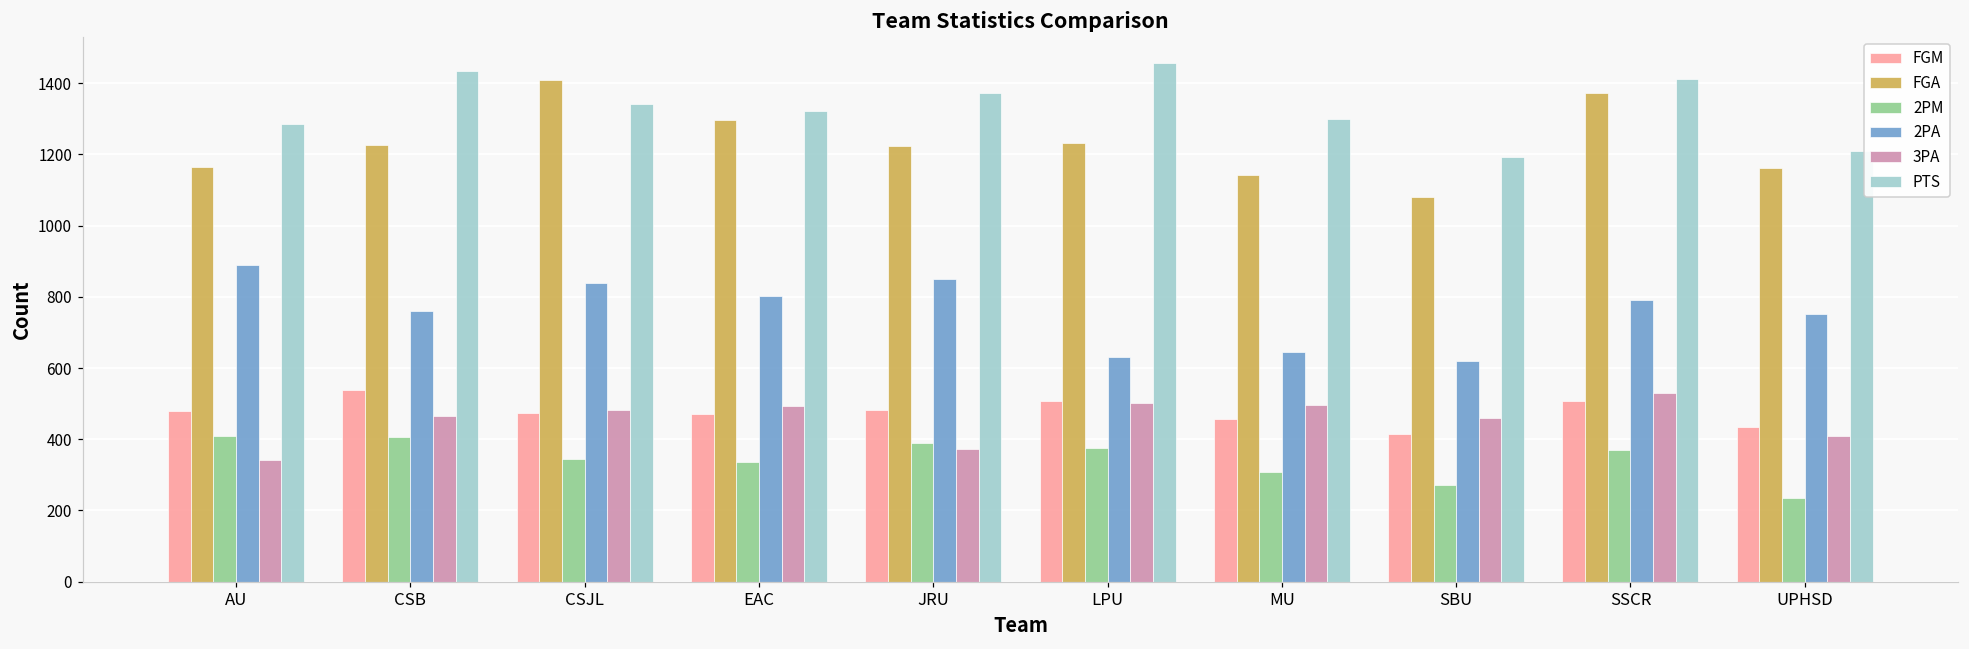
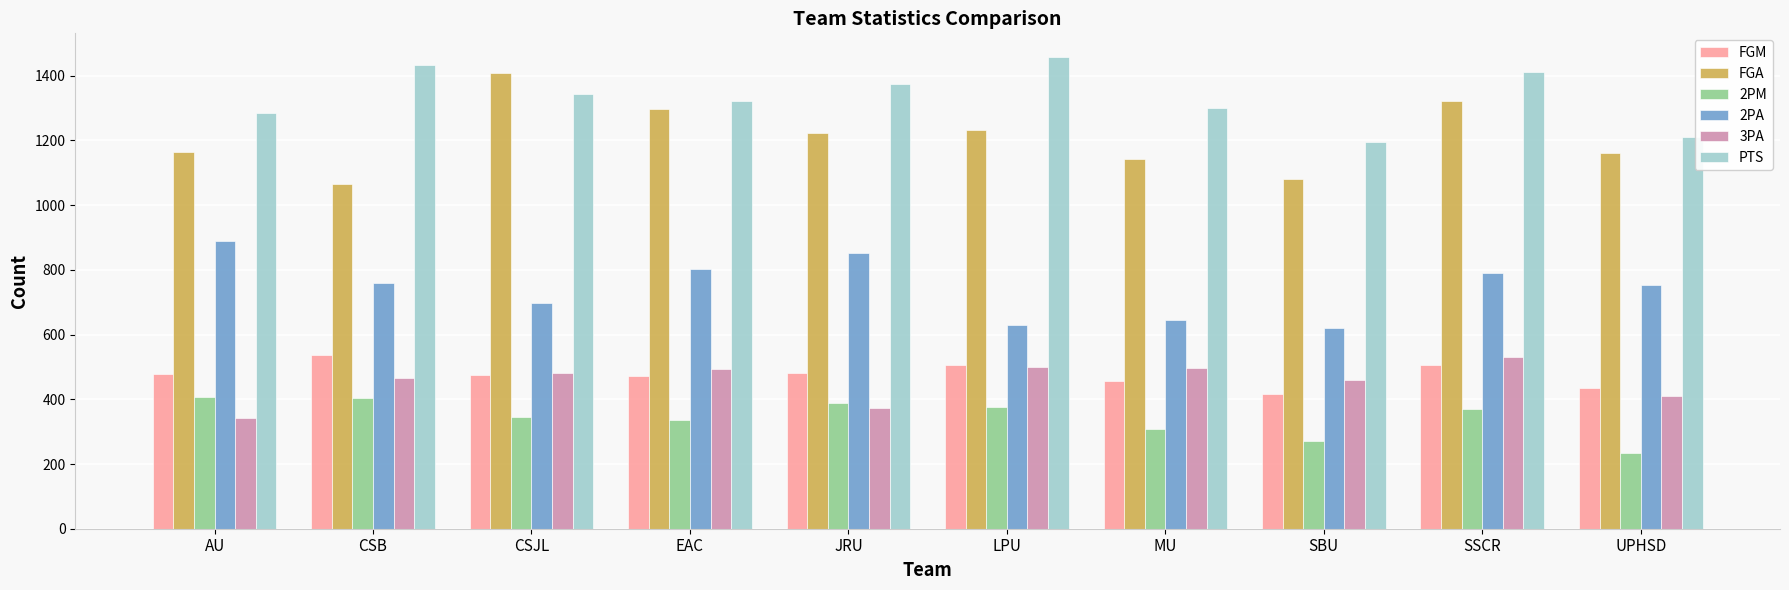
FGA, CSB: 1230 -> 1070
2PA, CSJL: 840 -> 700
FGA, SSCR: 1370 -> 1320
